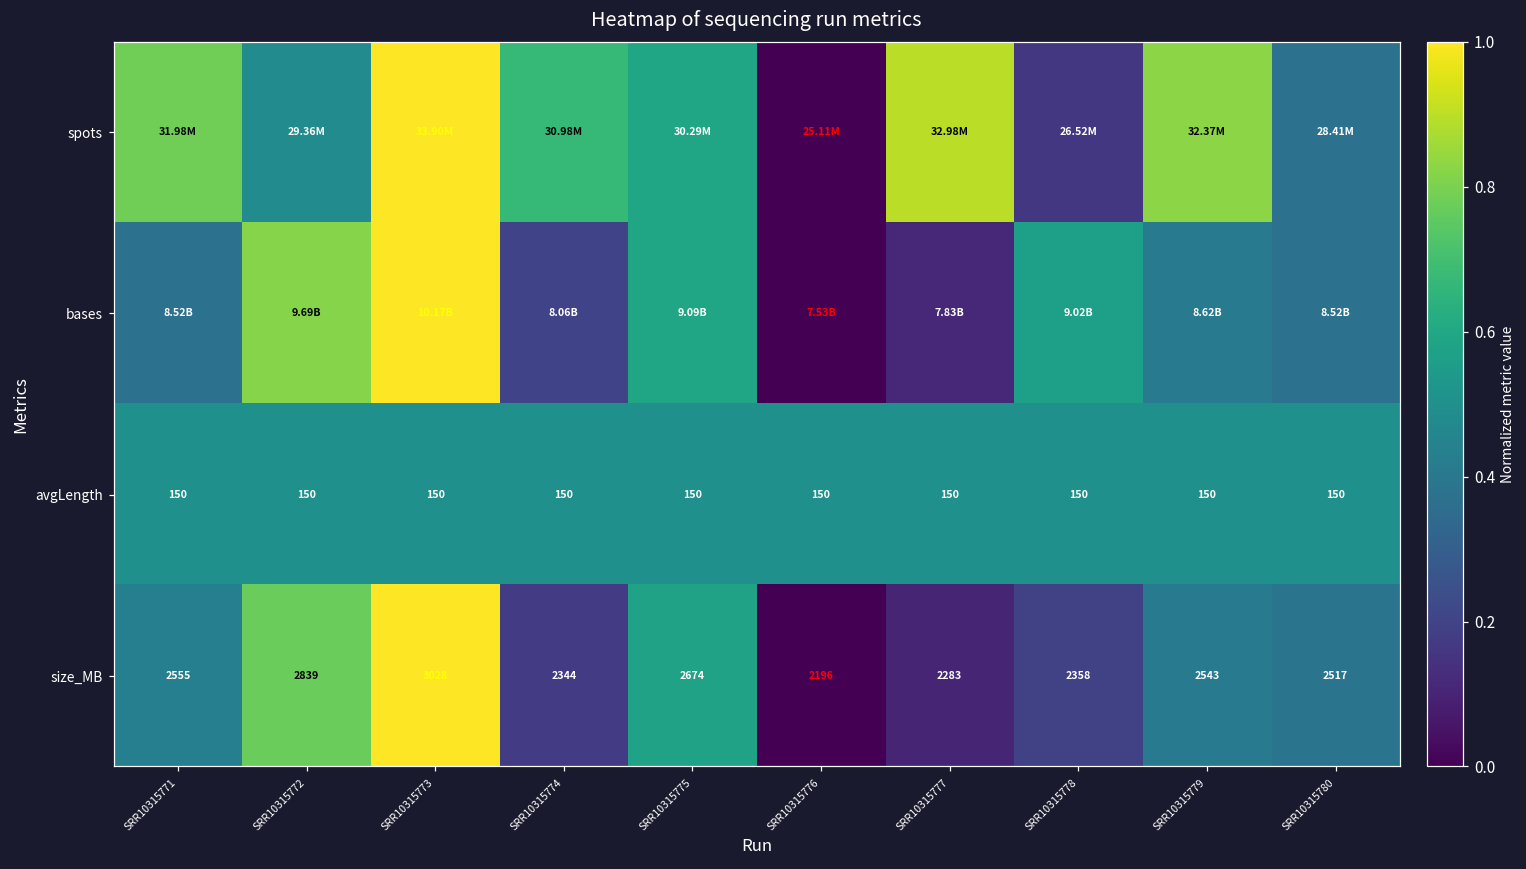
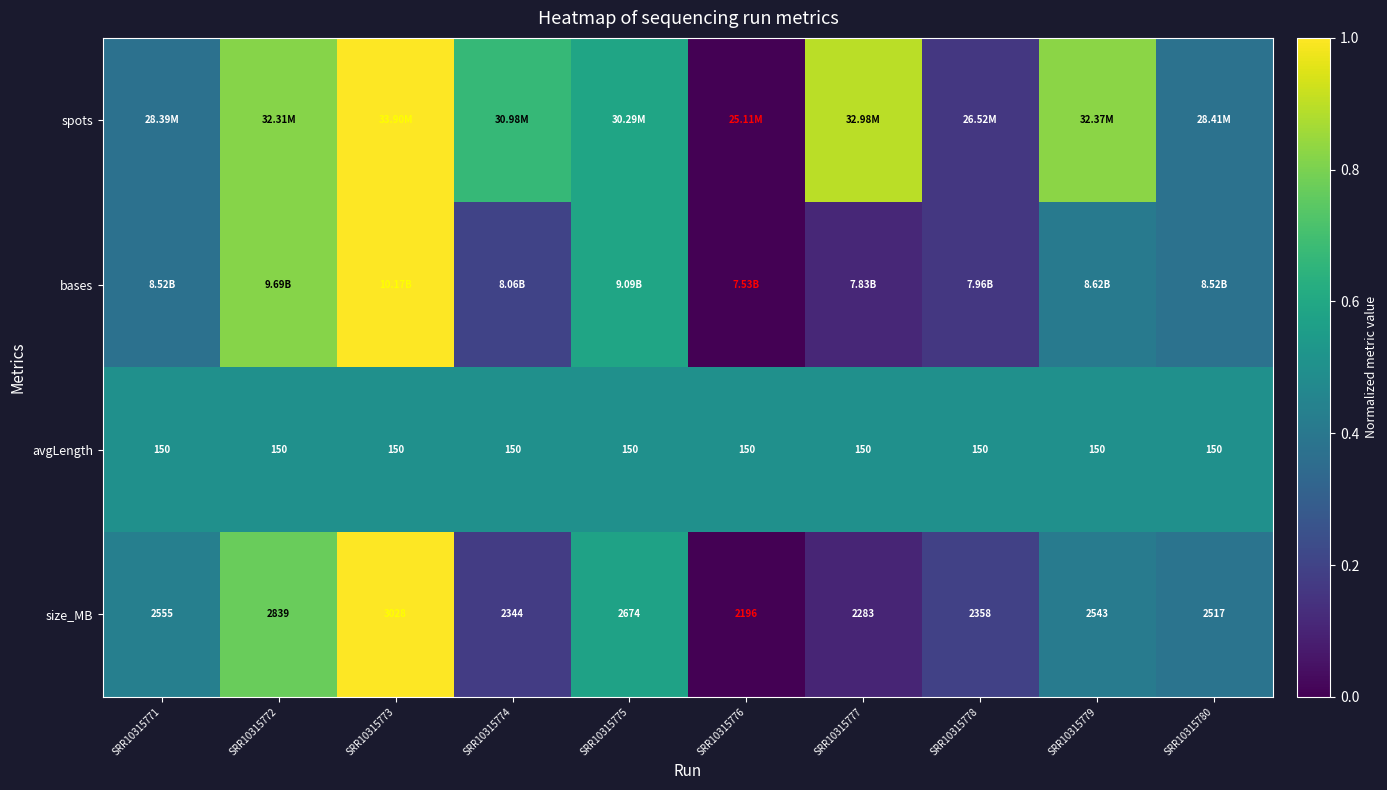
spots, SRR10315771: 31.98M -> 28.39M
spots, SRR10315772: 29.36M -> 32.31M
bases, SRR10315778: 9.02B -> 7.96B
